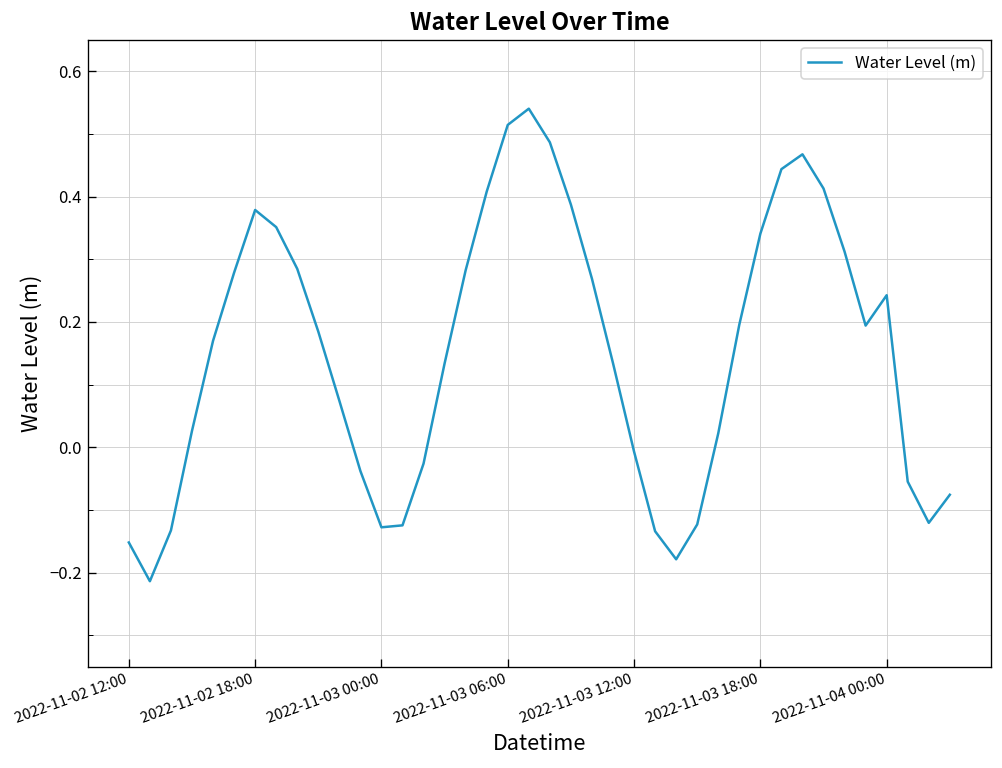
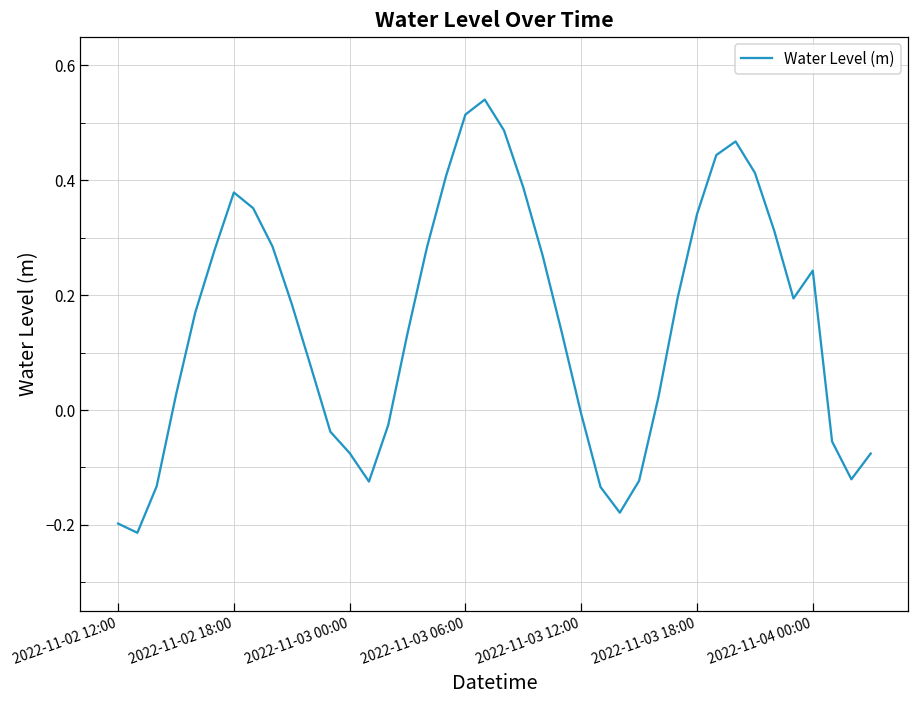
2022-11-02 12:00: -0.15 -> -0.20
2022-11-03 00:00: -0.13 -> -0.07
